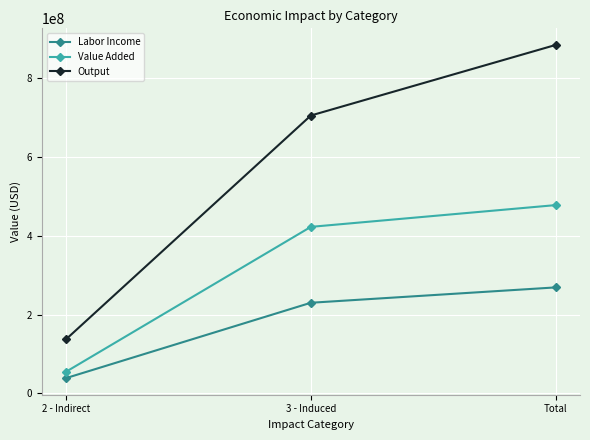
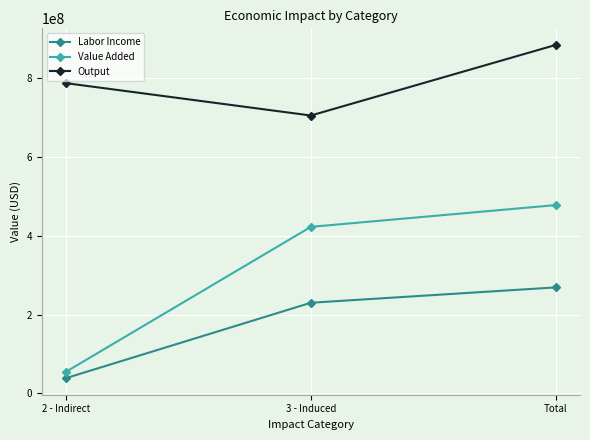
Output, 2 - Indirect: 140000000 -> 790000000
